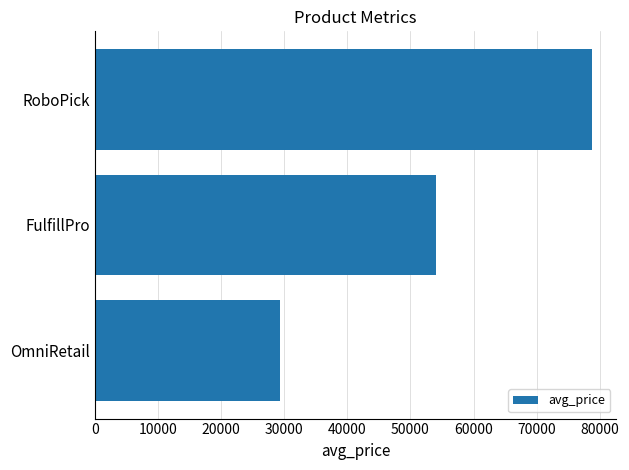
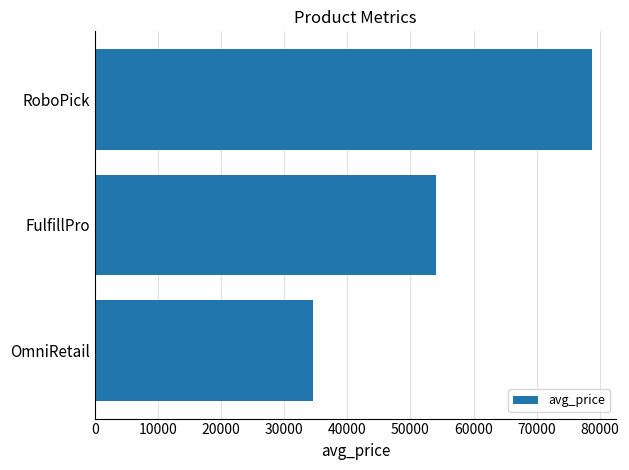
OmniRetail: 29000 -> 35000
